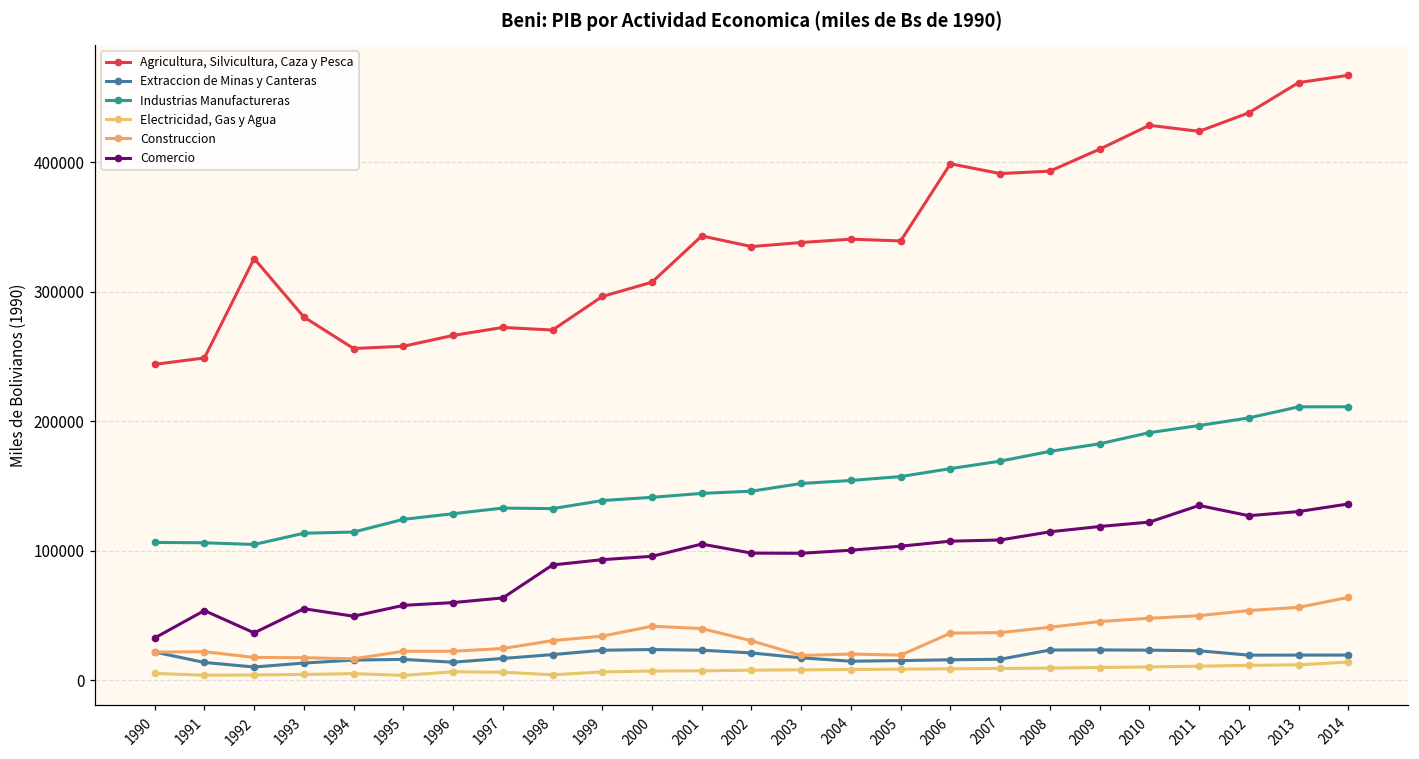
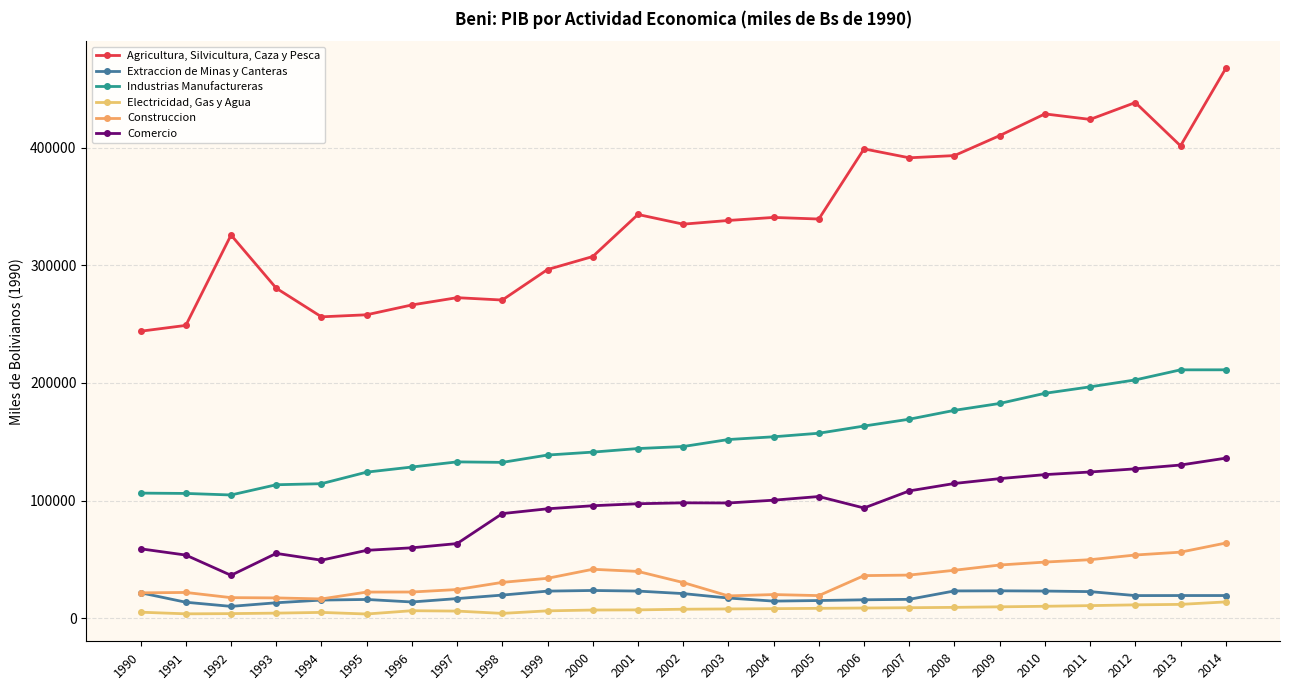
Comercio, 1990: 33000 -> 59000
Comercio, 2001: 105000 -> 97000
Comercio, 2006: 107000 -> 94000
Comercio, 2011: 135000 -> 124000
Agricultura, Silvicultura, Caza y Pesca, 2013: 462000 -> 402000
